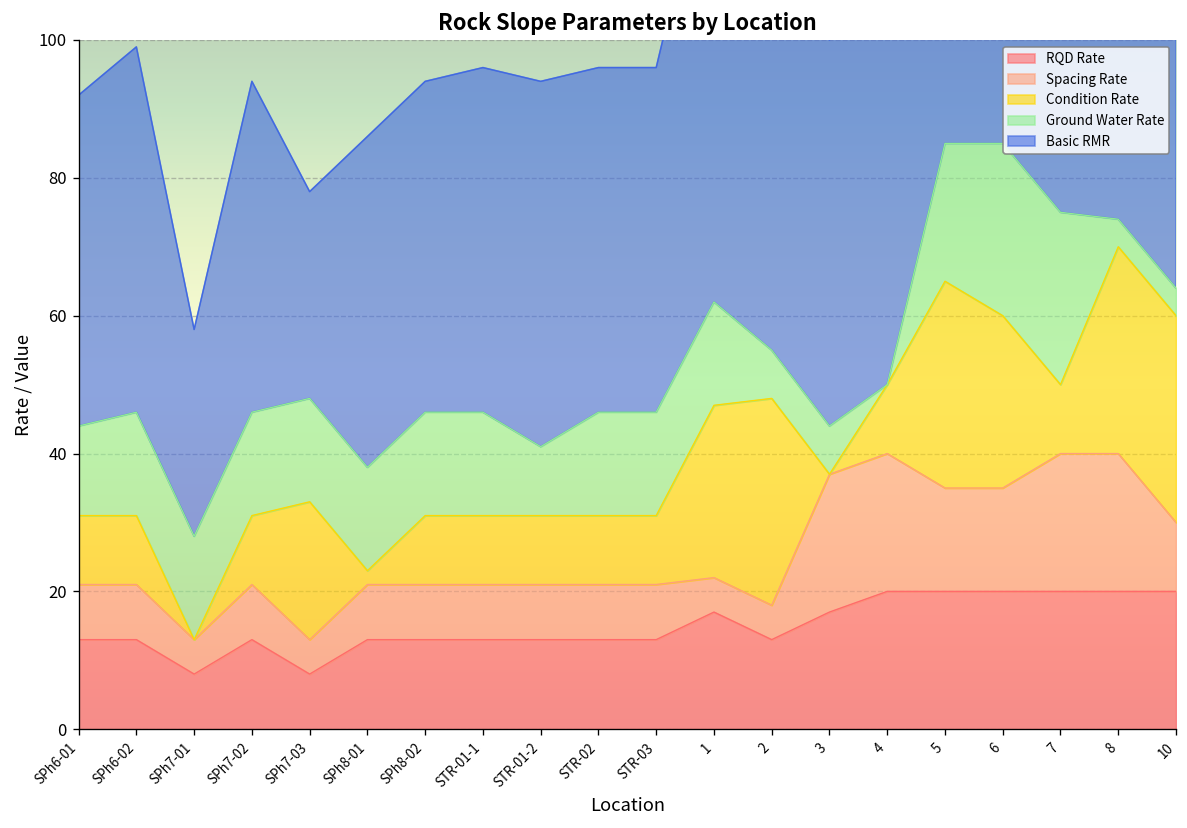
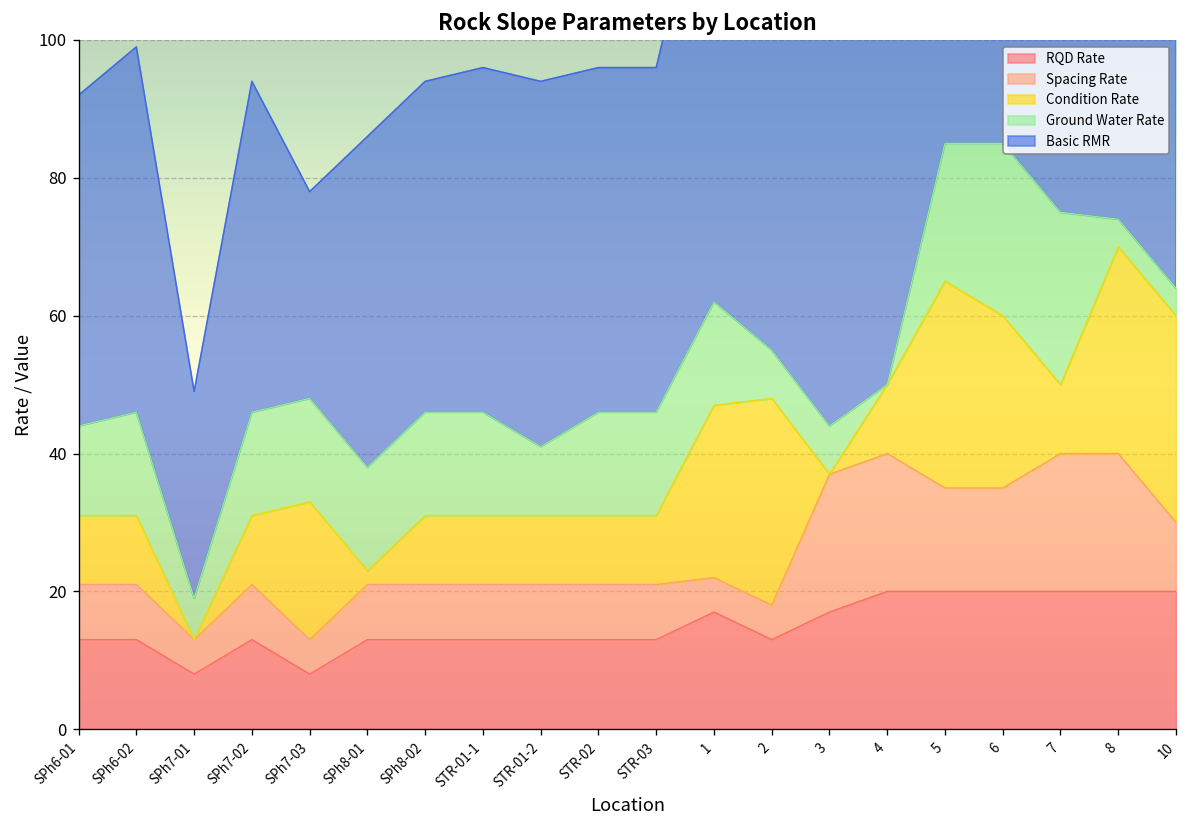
Ground Water Rate, SPh7-01: 15 -> 6
